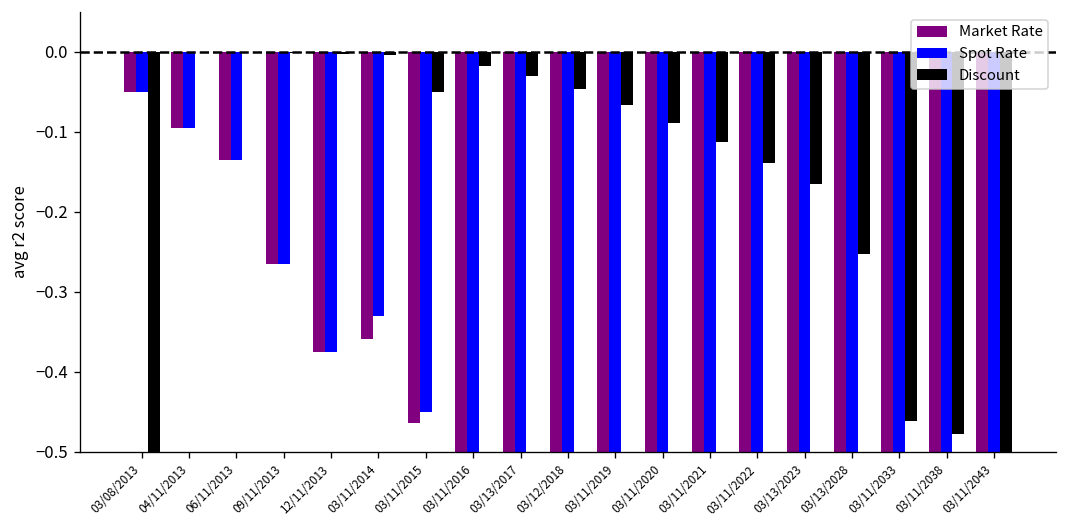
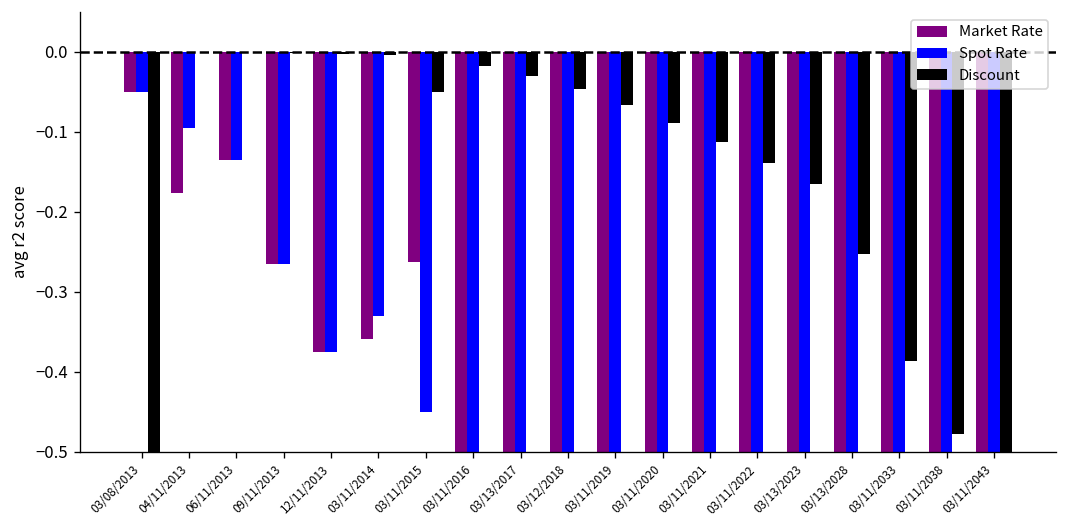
Market Rate, 04/11/2013: -0.10 -> -0.18
Market Rate, 03/11/2015: -0.46 -> -0.26
Discount, 03/11/2033: -0.46 -> -0.39
